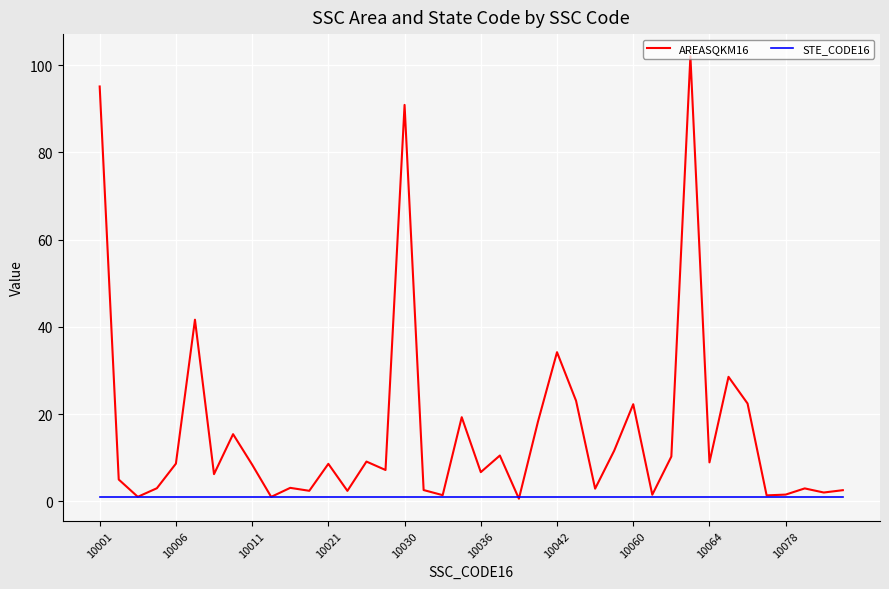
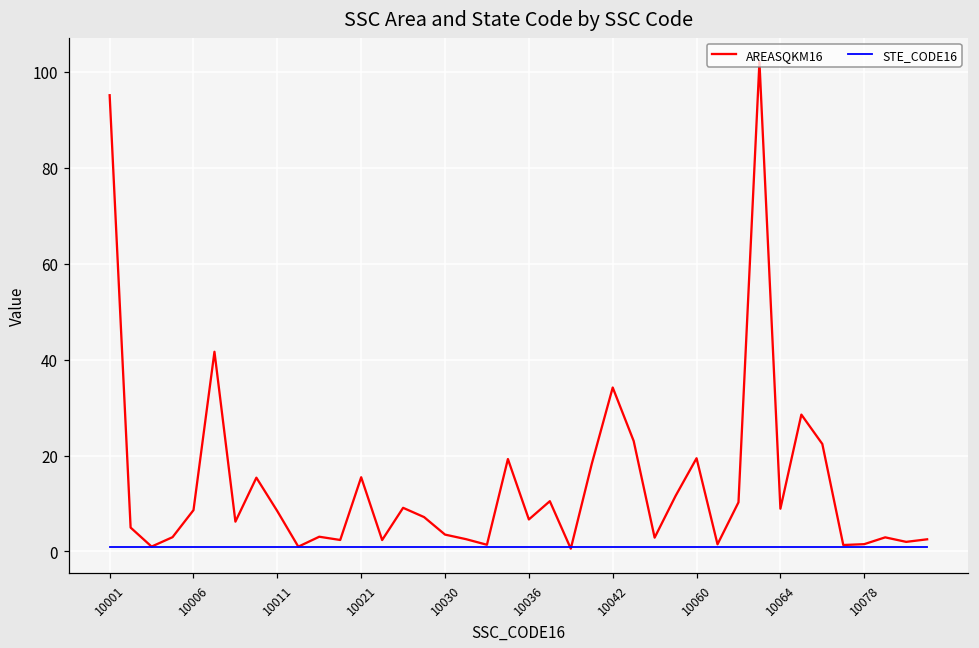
AREASQKM16, 10021: 9 -> 15
AREASQKM16, 10030: 91 -> 4
AREASQKM16, 10060: 22 -> 19
